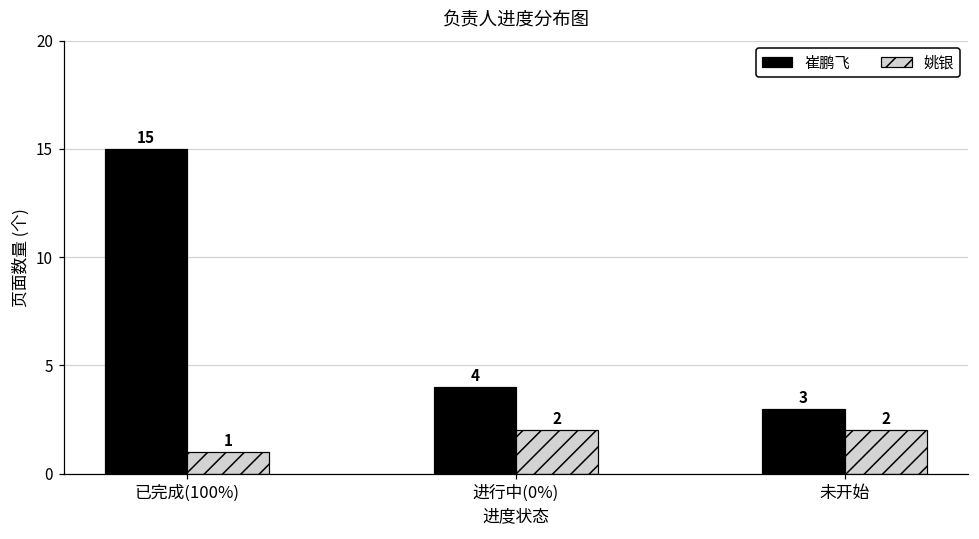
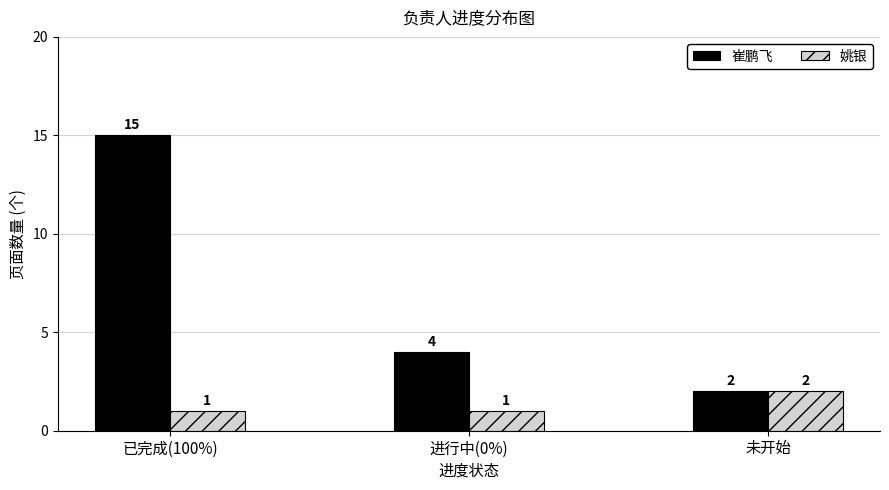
姚银, 进行中(0%): 2 -> 1
崔鹏飞, 未开始: 3 -> 2
